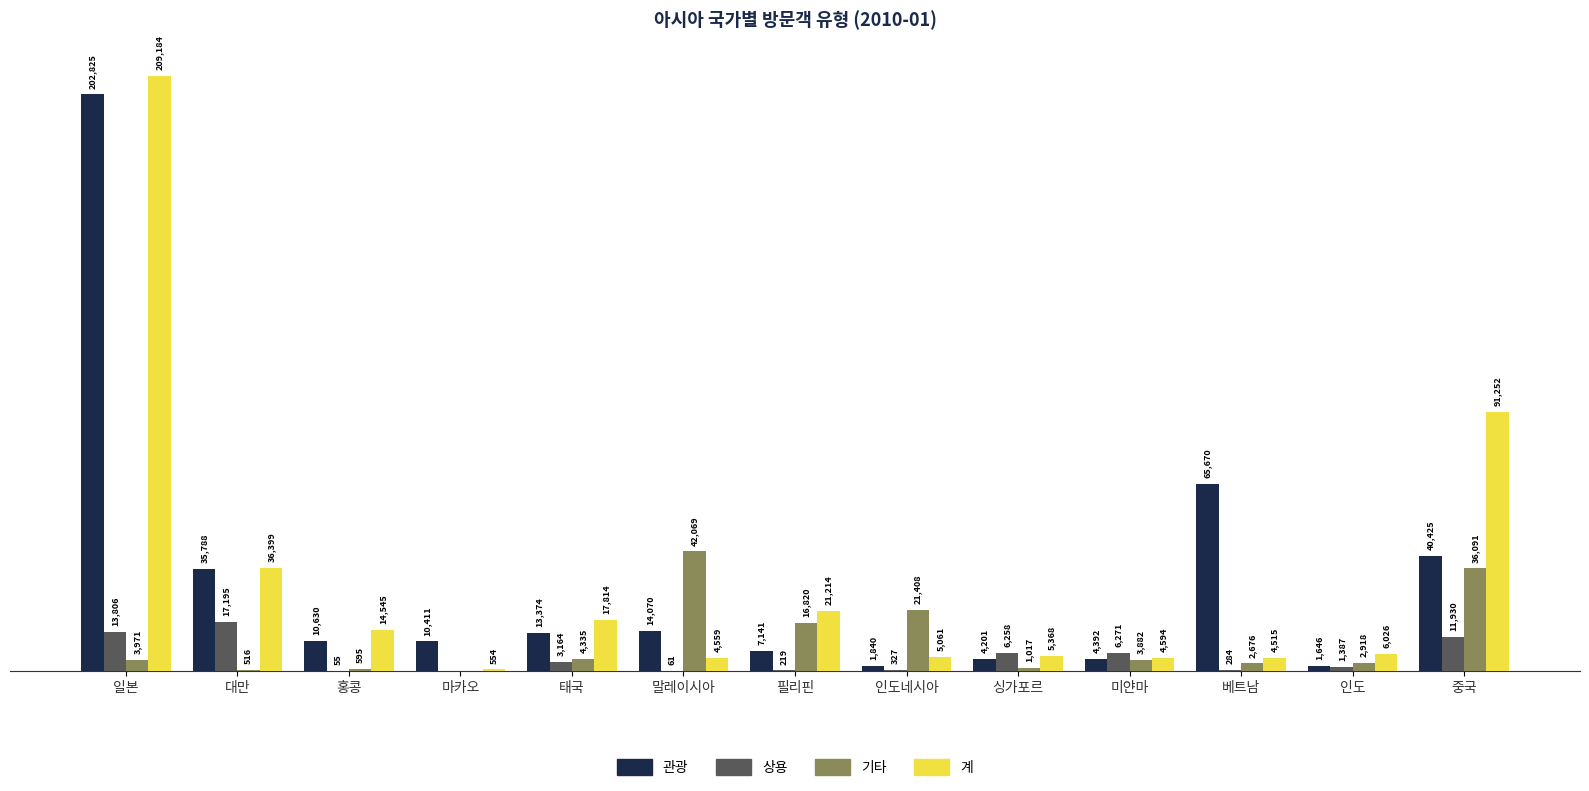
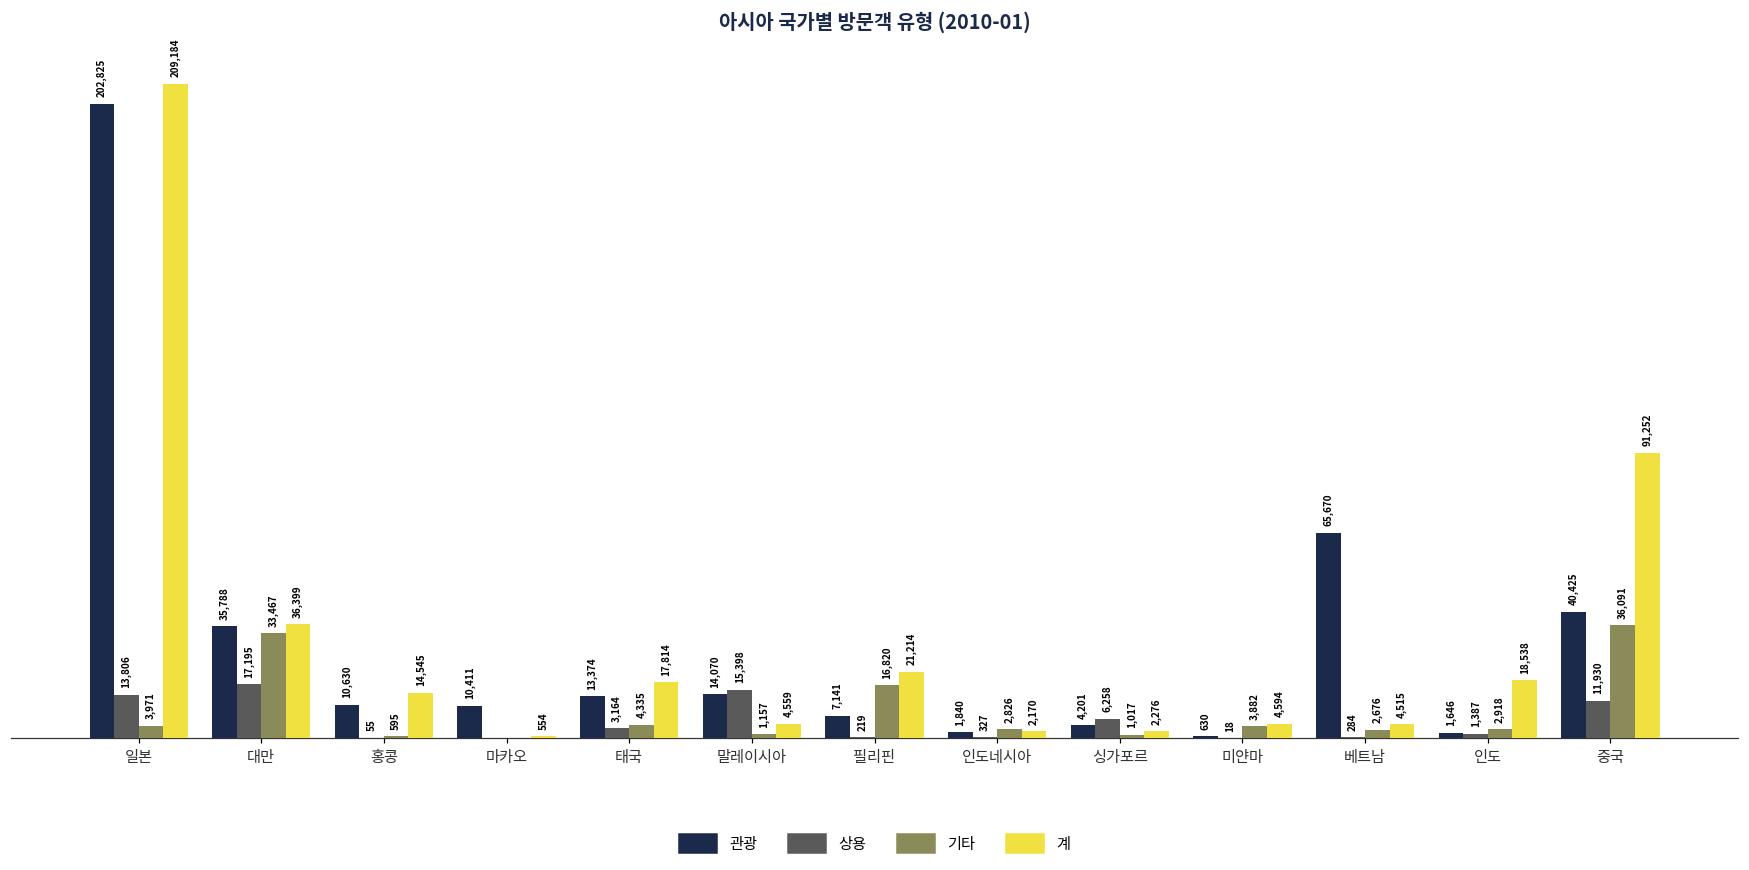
기타, 대만: 516 -> 33,467
상용, 말레이시아: 61 -> 15,398
기타, 말레이시아: 42,069 -> 1,157
기타, 인도네시아: 21,408 -> 2,826
계, 인도네시아: 5,061 -> 2,170
계, 싱가포르: 5,368 -> 2,276
관광, 미얀마: 4,392 -> 630
상용, 미얀마: 6,271 -> 18
계, 인도: 6,026 -> 18,538
